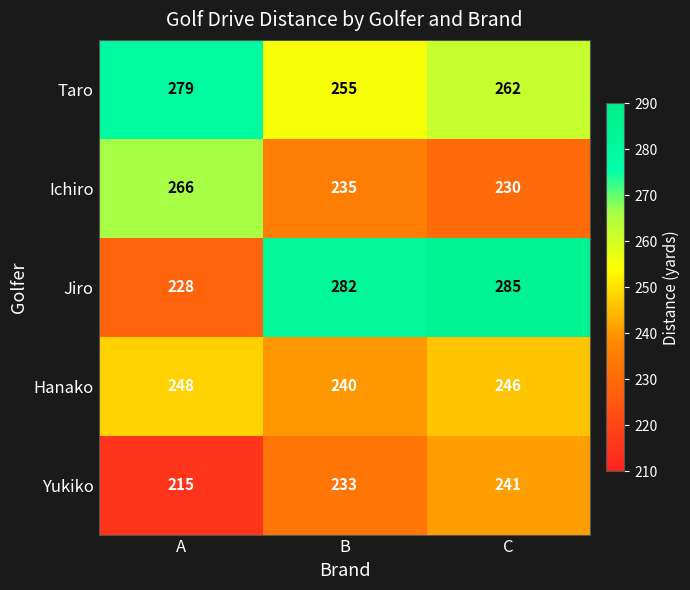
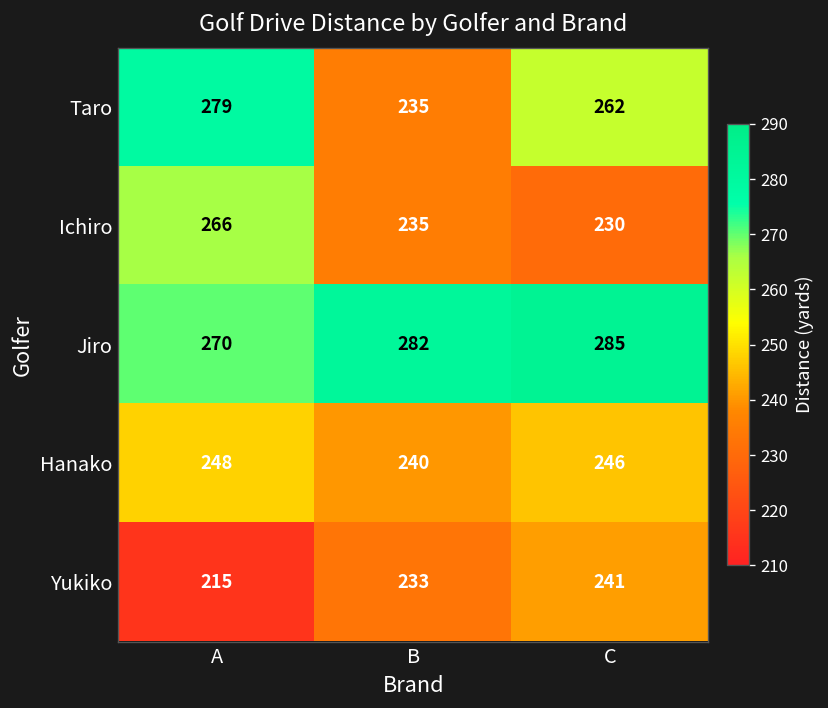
Taro, B: 255 -> 235
Jiro, A: 228 -> 270
